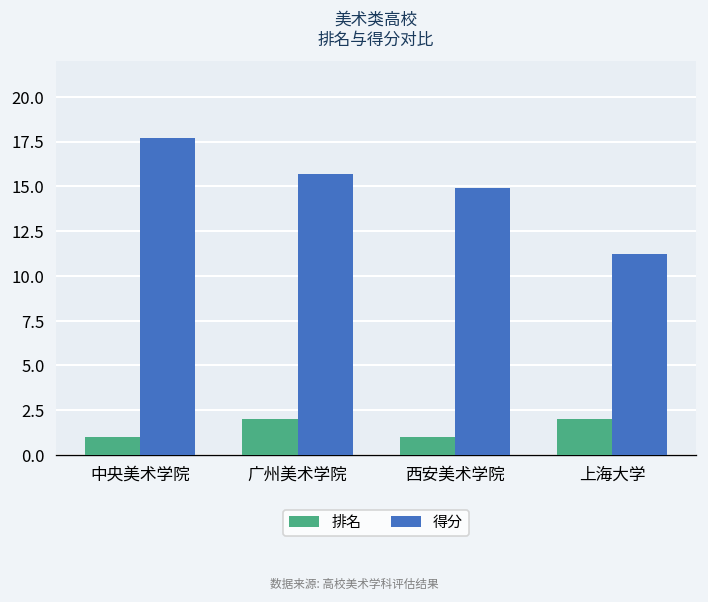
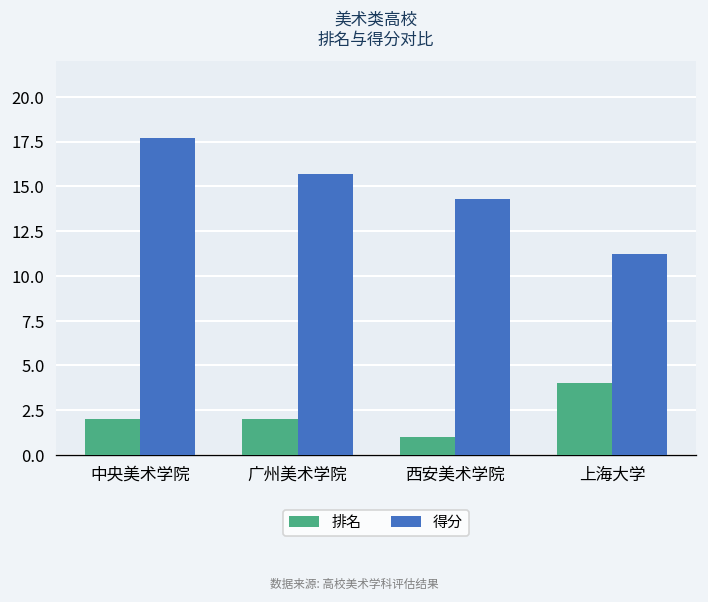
排名, 中央美术学院: 1 -> 2
得分, 西安美术学院: 14.9 -> 14.3
排名, 上海大学: 2 -> 4
